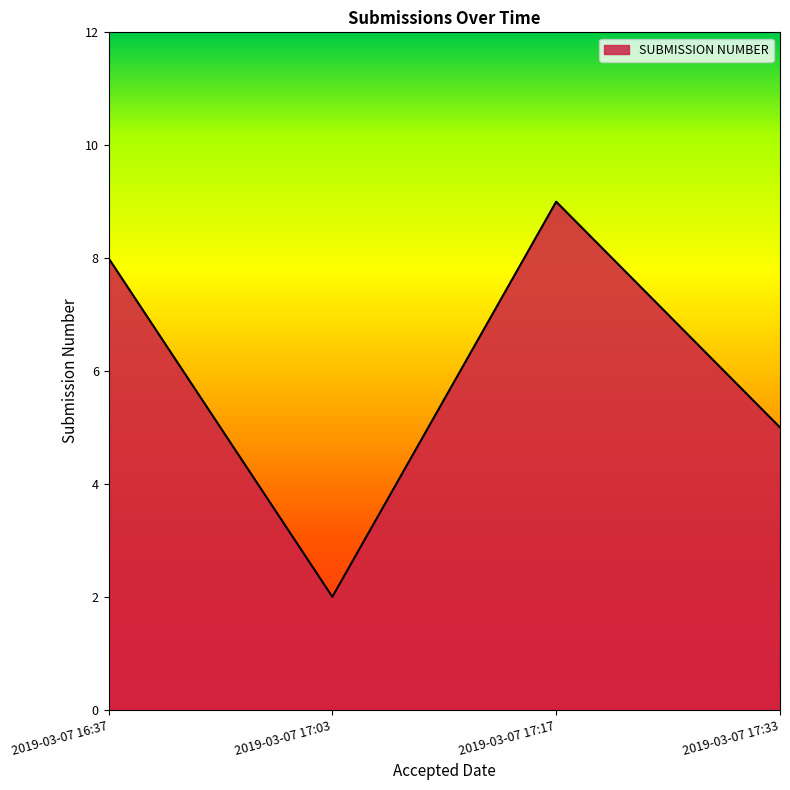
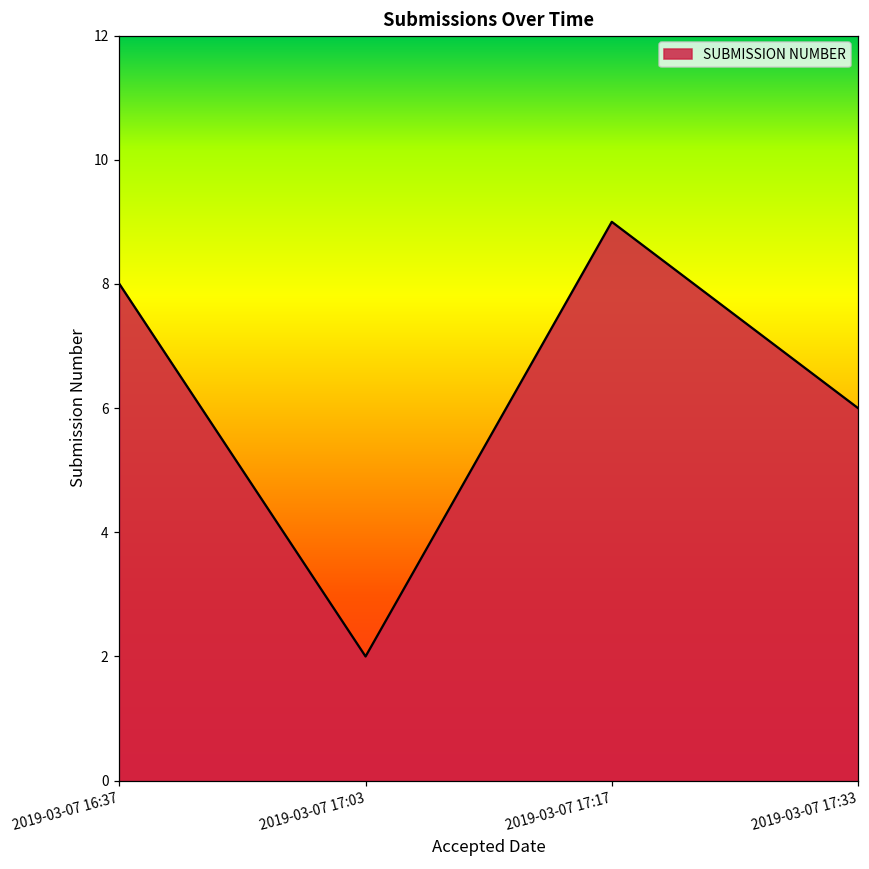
2019-03-07 17:33: 5 -> 6
